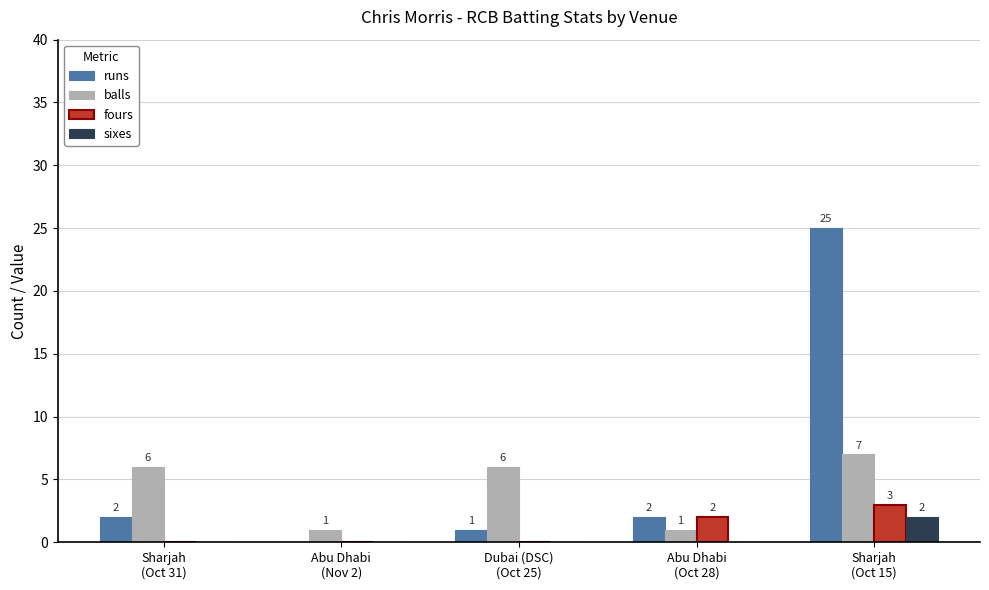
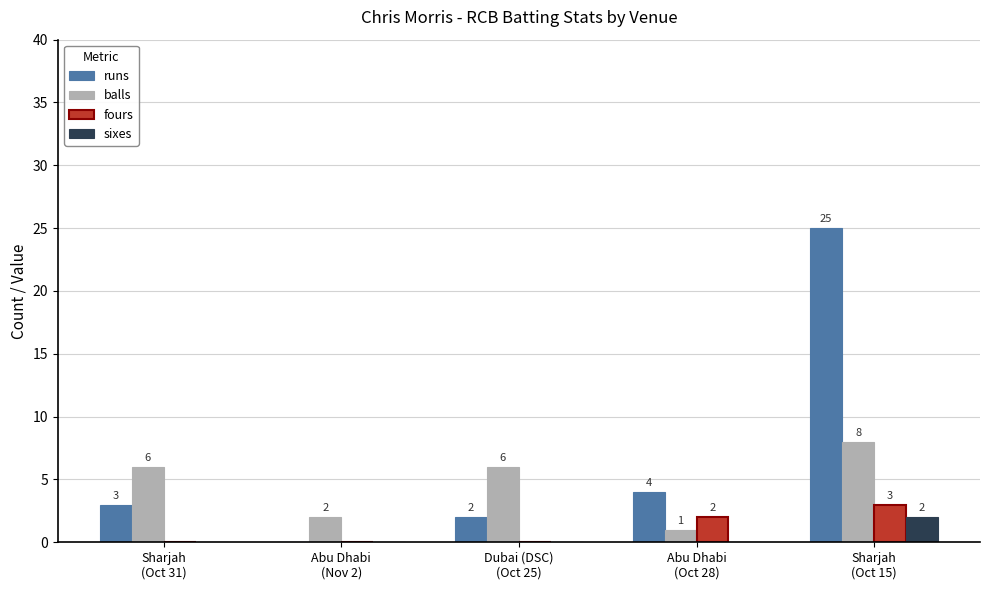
runs, Sharjah (Oct 31): 2 -> 3
balls, Abu Dhabi (Nov 2): 1 -> 2
runs, Dubai (DSC) (Oct 25): 1 -> 2
runs, Abu Dhabi (Oct 28): 2 -> 4
balls, Sharjah (Oct 15): 7 -> 8
